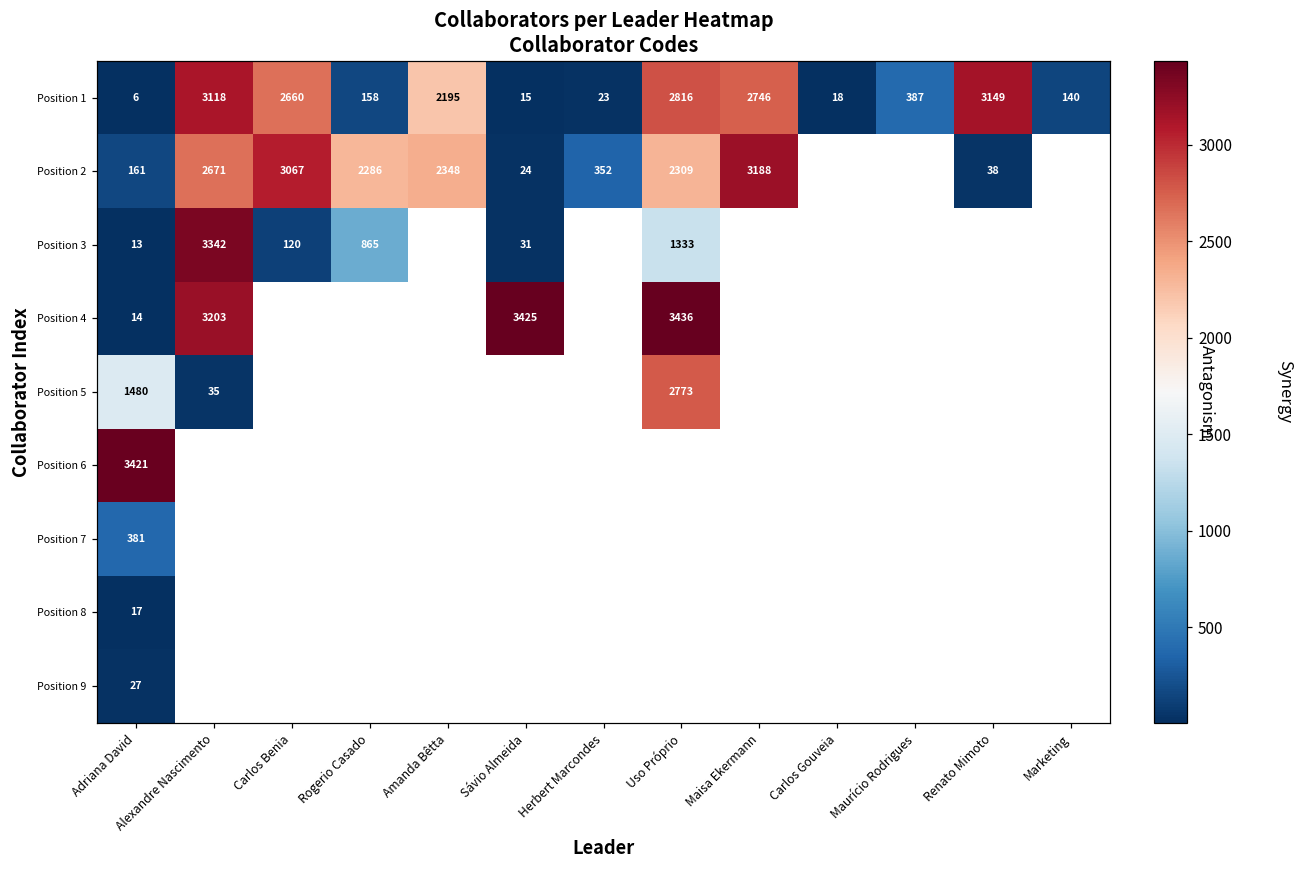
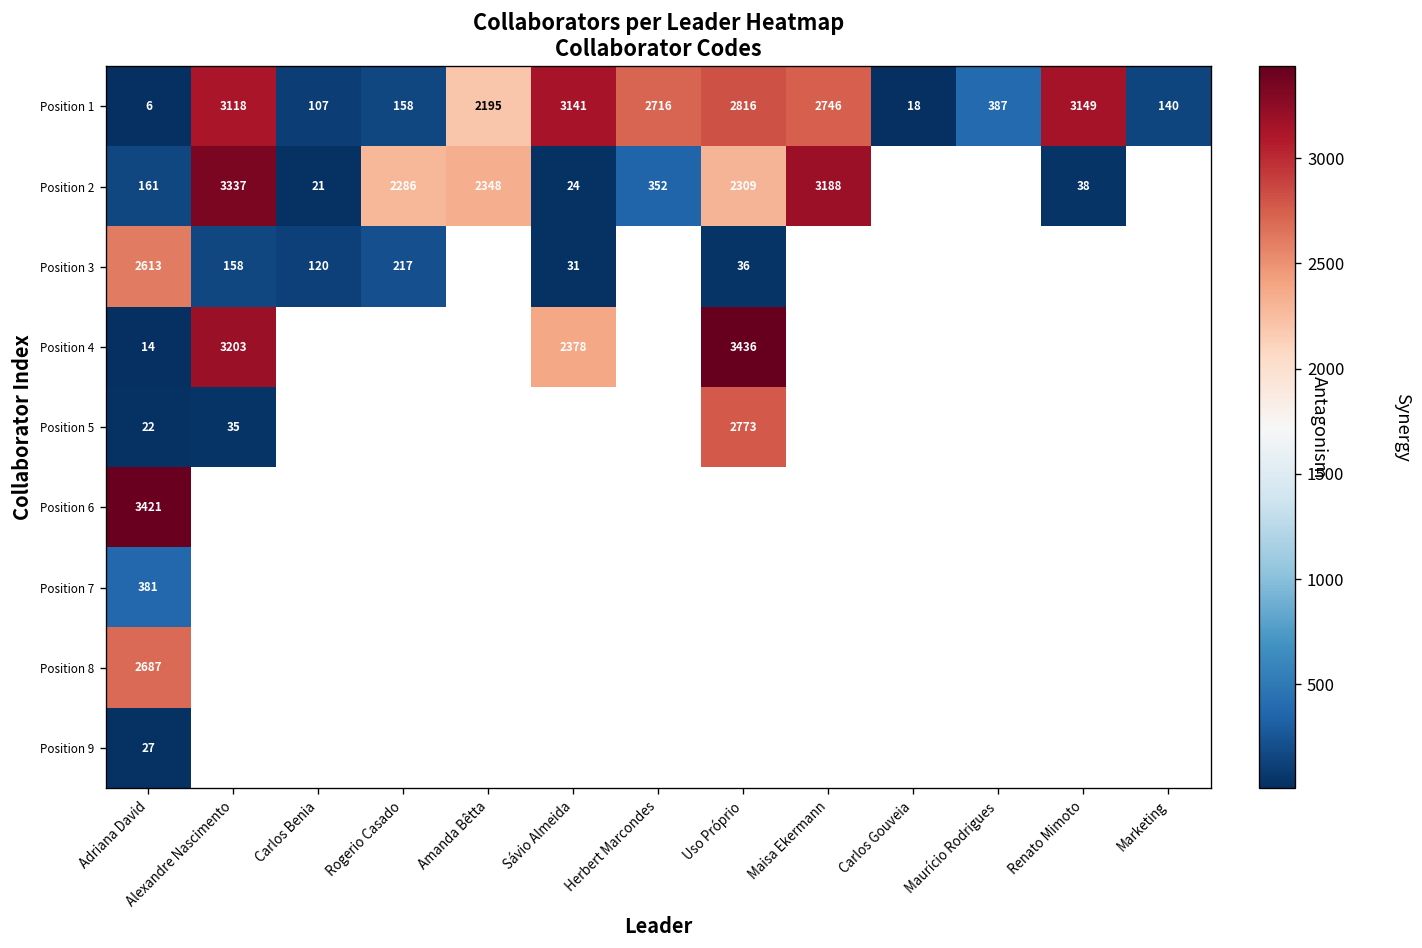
Position 1, Carlos Benia: 2660 -> 107
Position 1, Sávio Almeida: 15 -> 3141
Position 1, Herbert Marcondes: 23 -> 2716
Position 2, Alexandre Nascimento: 2671 -> 3337
Position 2, Carlos Benia: 3067 -> 21
Position 3, Adriana David: 13 -> 2613
Position 3, Alexandre Nascimento: 3342 -> 158
Position 3, Rogerio Casado: 865 -> 217
Position 3, Uso Próprio: 1333 -> 36
Position 4, Sávio Almeida: 3425 -> 2378
Position 5, Adriana David: 1480 -> 22
Position 8, Adriana David: 17 -> 2687
